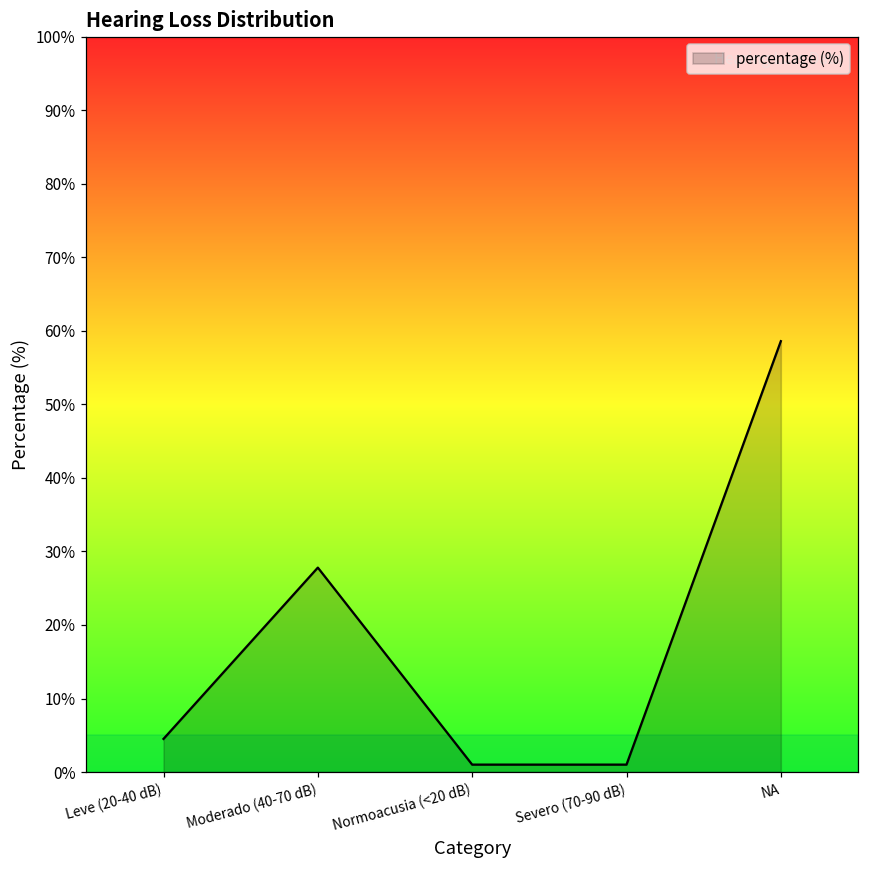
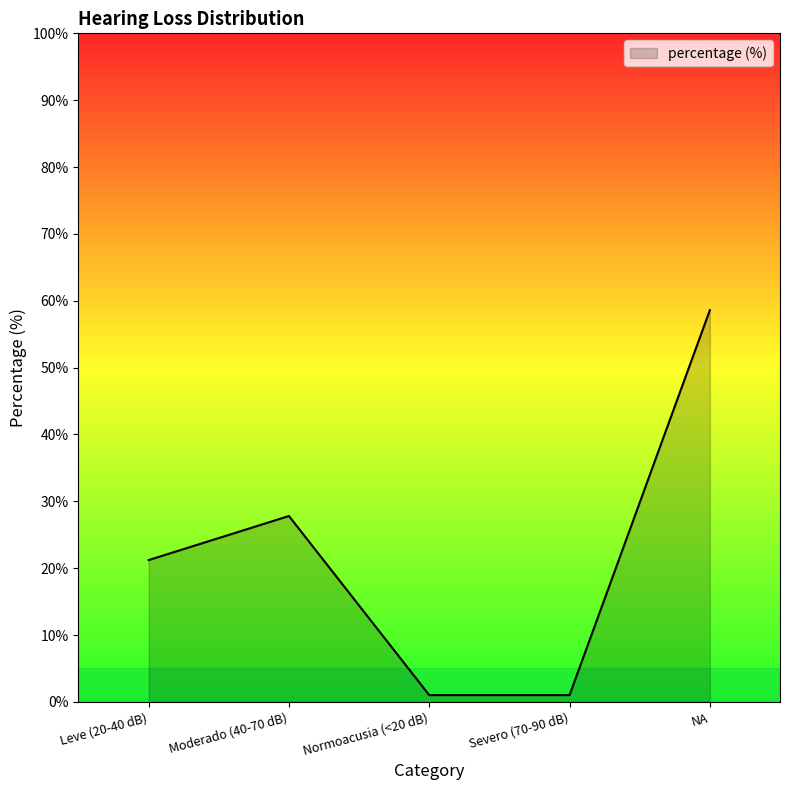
Leve (20-40 dB): 5% -> 21%
